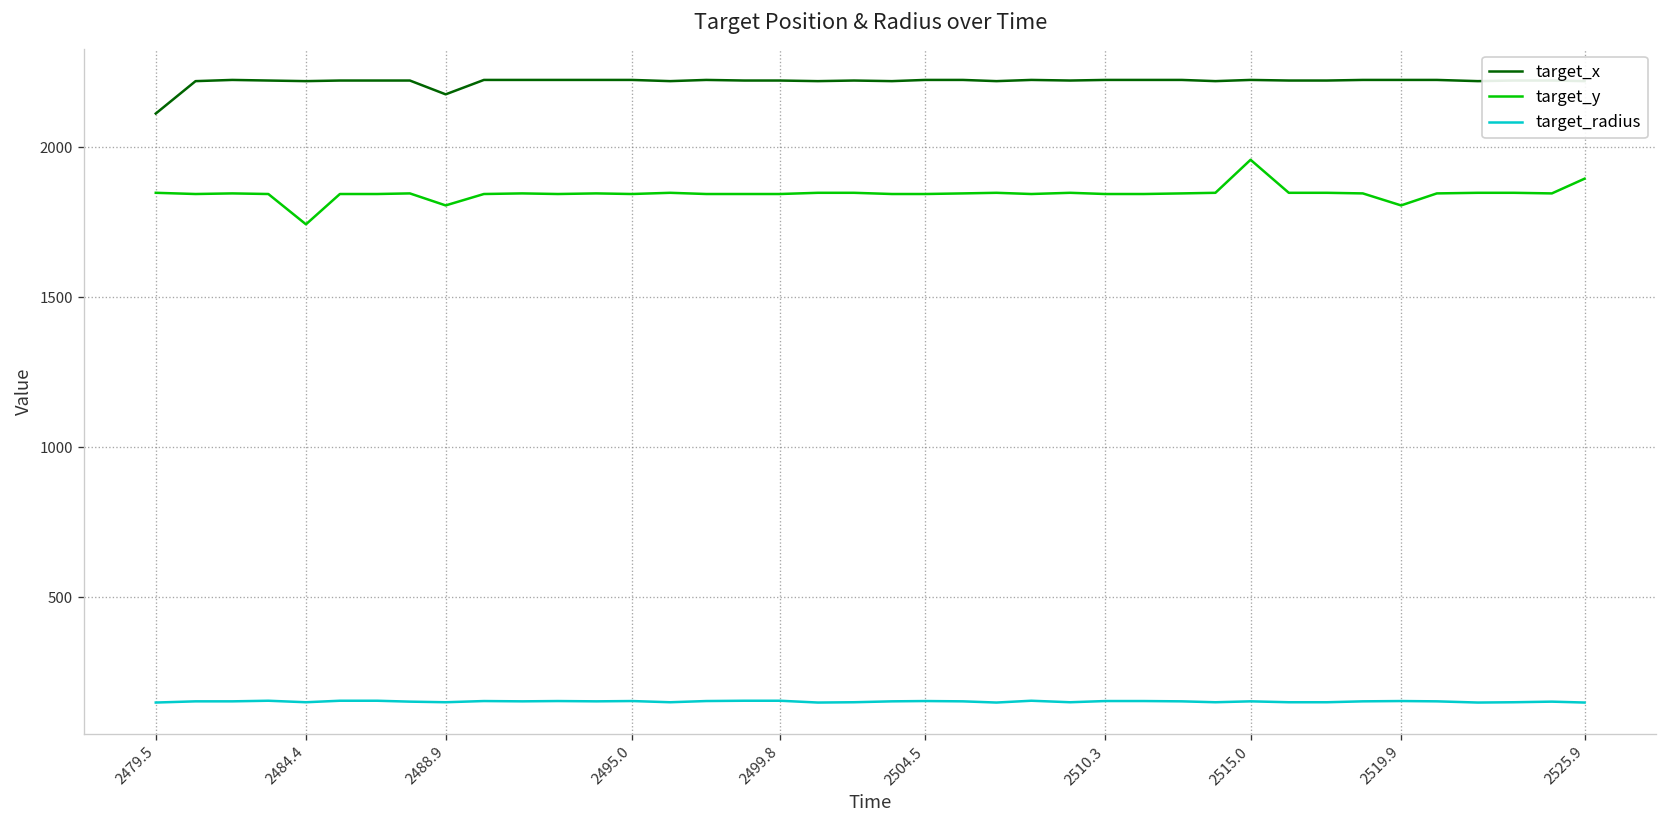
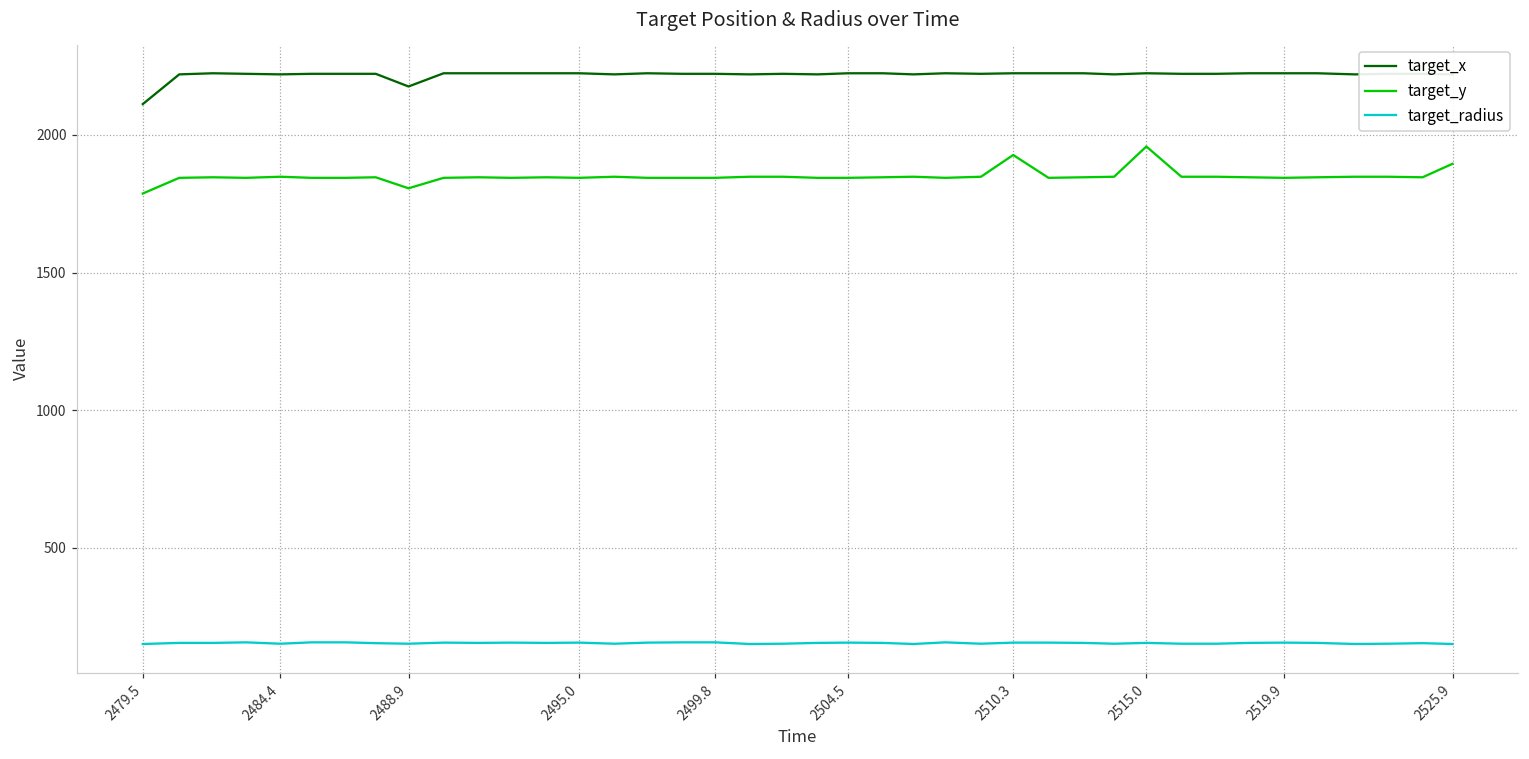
target_y, 2479.5: 1850 -> 1790
target_y, 2484.4: 1740 -> 1850
target_y, 2510.3: 1840 -> 1930
target_y, 2519.9: 1810 -> 1840
